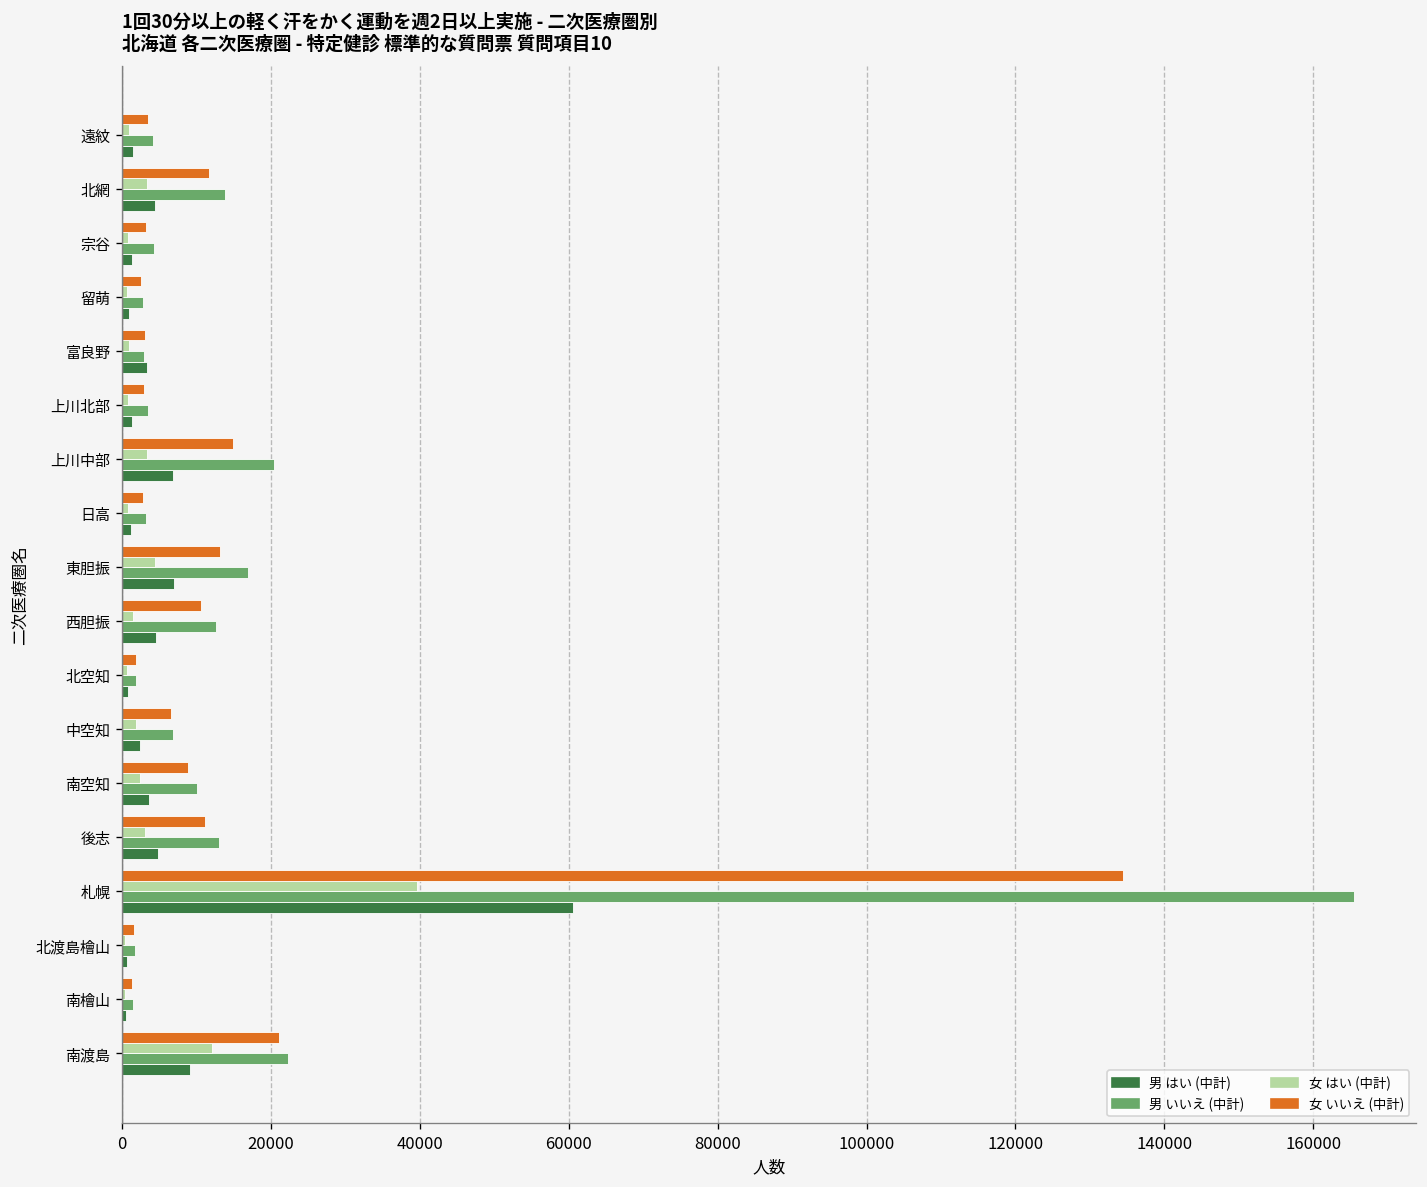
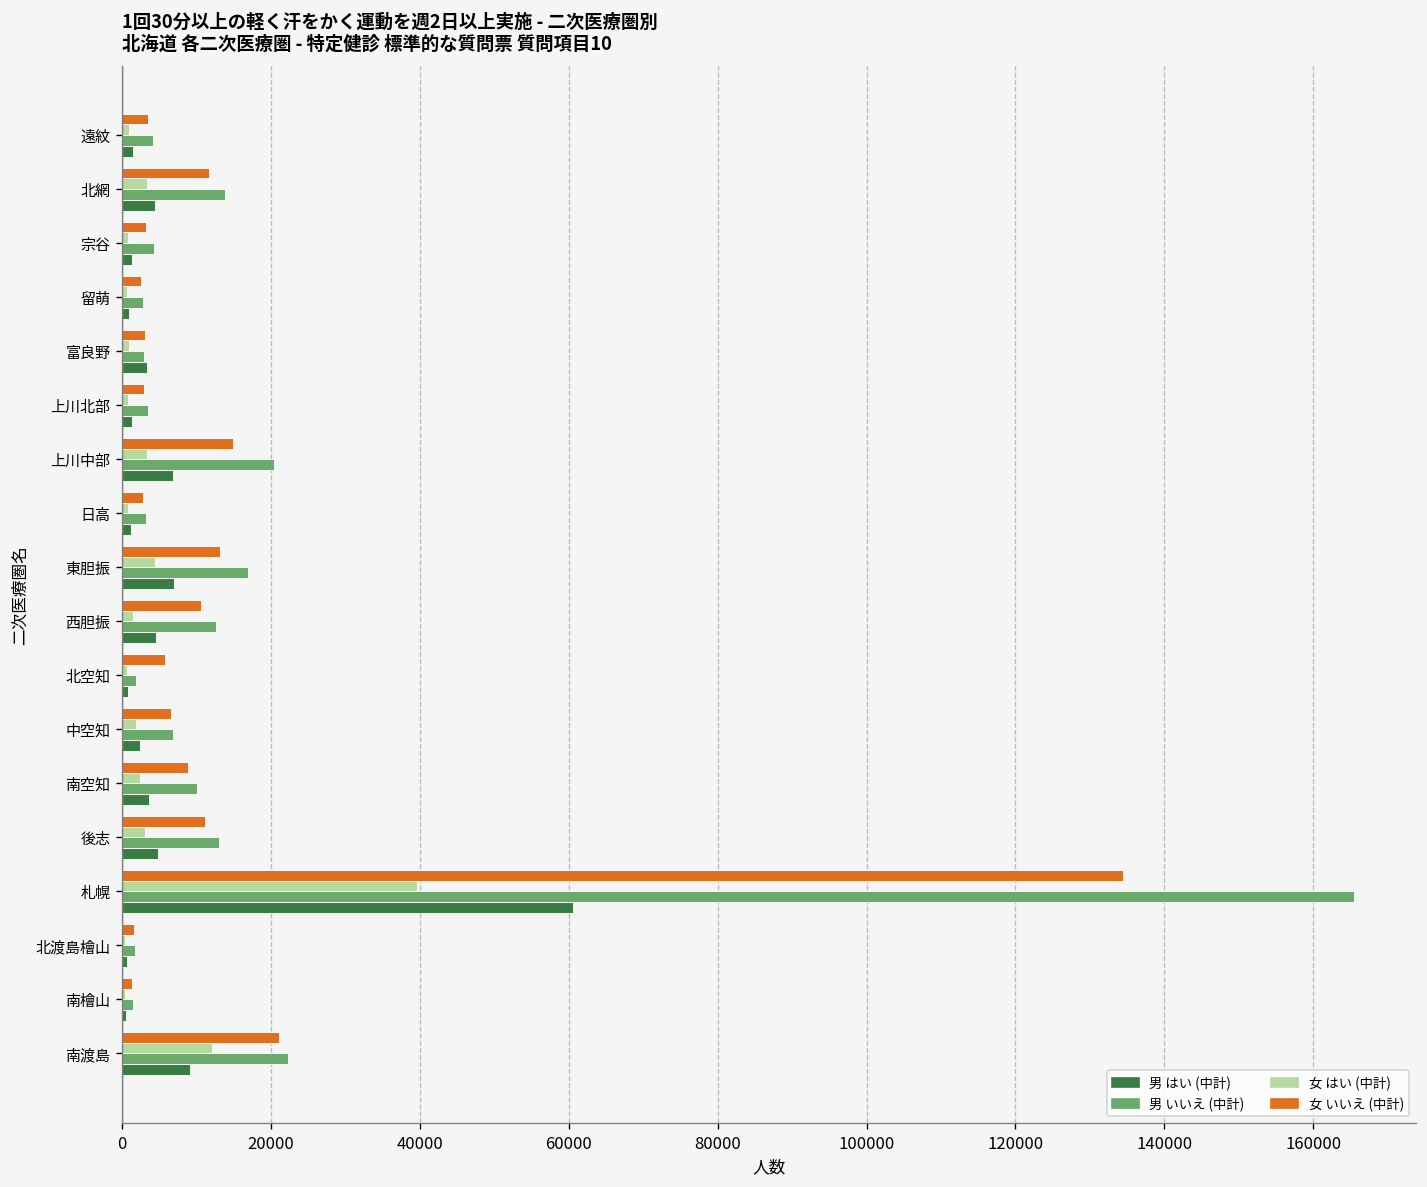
女 いいえ (中計), 北空知: 2000 -> 6000
